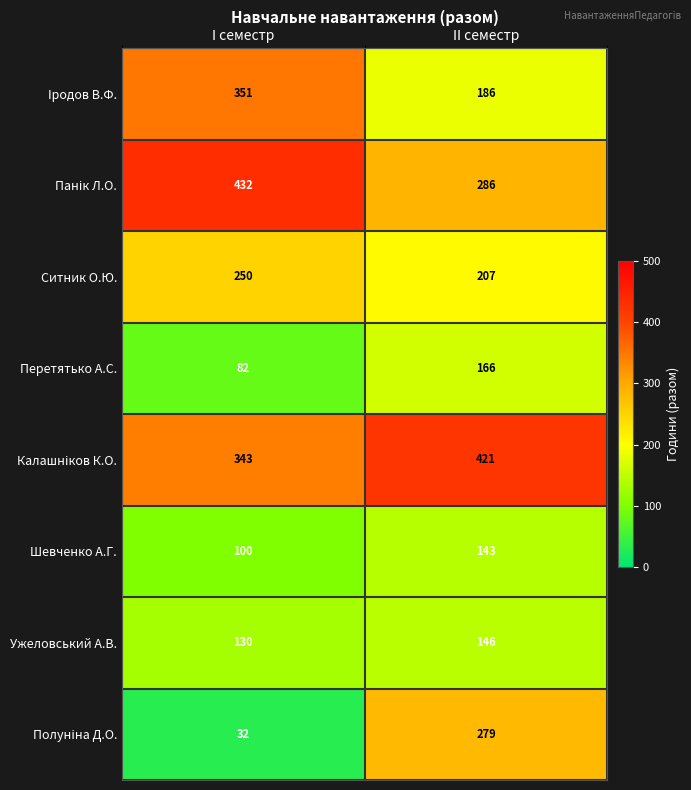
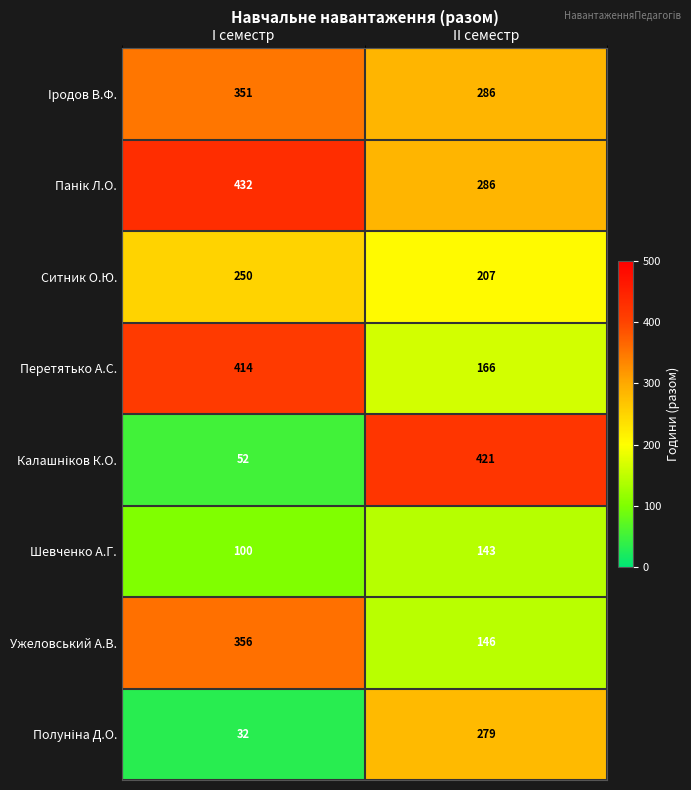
Іродов В.Ф., ІІ семестр: 186 -> 286
Перетятько А.С., І семестр: 82 -> 414
Калашніков К.О., І семестр: 343 -> 52
Ужеловський А.В., І семестр: 130 -> 356
